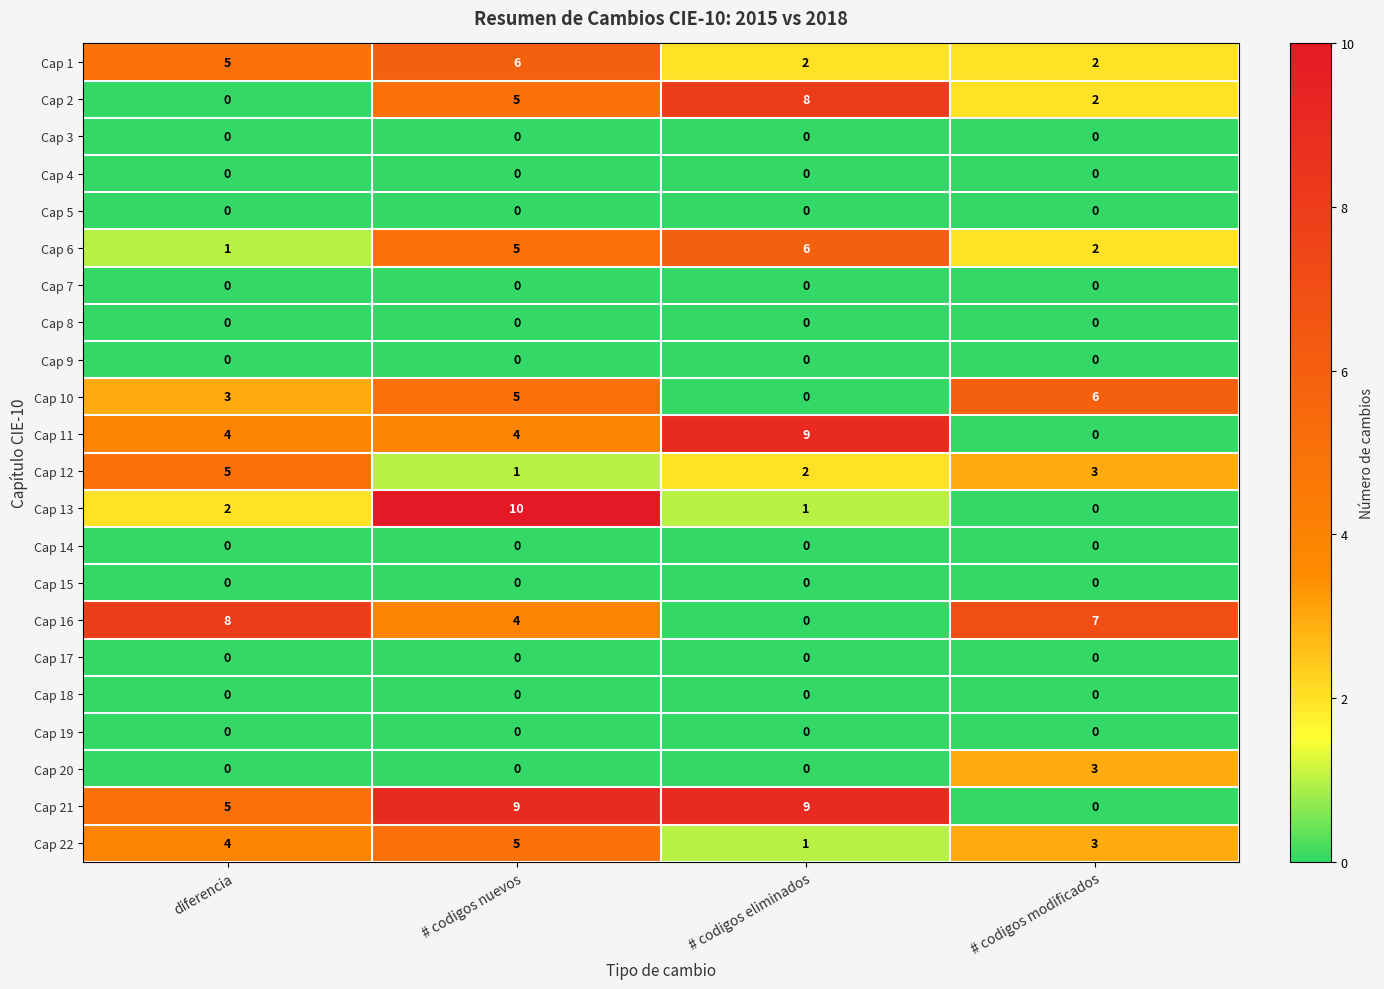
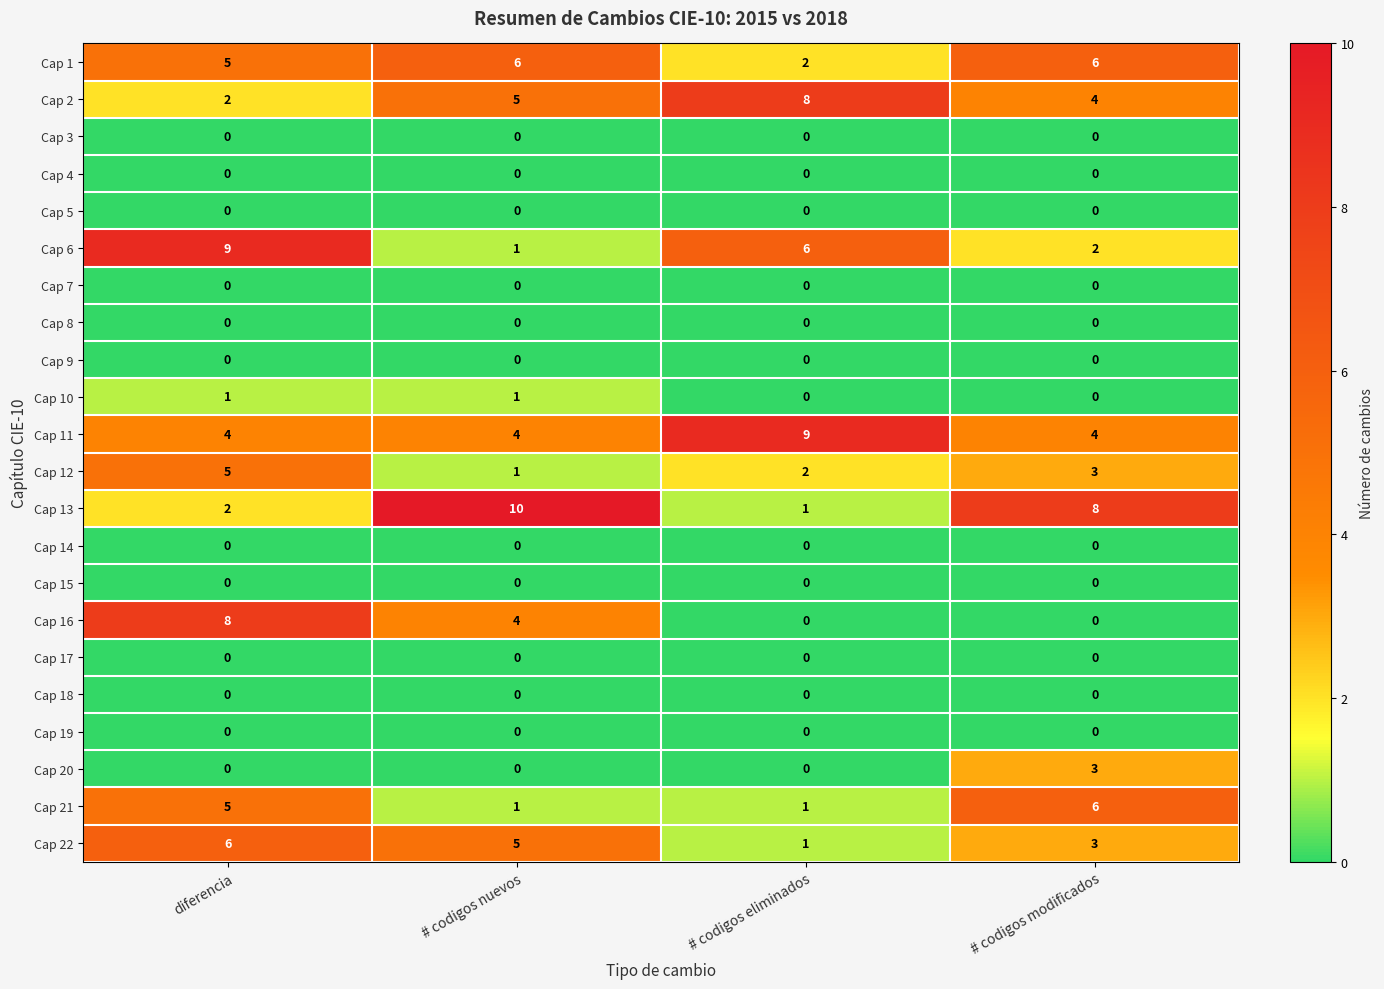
Cap 1, # codigos modificados: 2 -> 6
Cap 2, diferencia: 0 -> 2
Cap 2, # codigos modificados: 2 -> 4
Cap 6, diferencia: 1 -> 9
Cap 6, # codigos nuevos: 5 -> 1
Cap 10, diferencia: 3 -> 1
Cap 10, # codigos nuevos: 5 -> 1
Cap 10, # codigos modificados: 6 -> 0
Cap 11, # codigos modificados: 0 -> 4
Cap 13, # codigos modificados: 0 -> 8
Cap 16, # codigos modificados: 7 -> 0
Cap 21, # codigos nuevos: 9 -> 1
Cap 21, # codigos eliminados: 9 -> 1
Cap 21, # codigos modificados: 0 -> 6
Cap 22, diferencia: 4 -> 6
